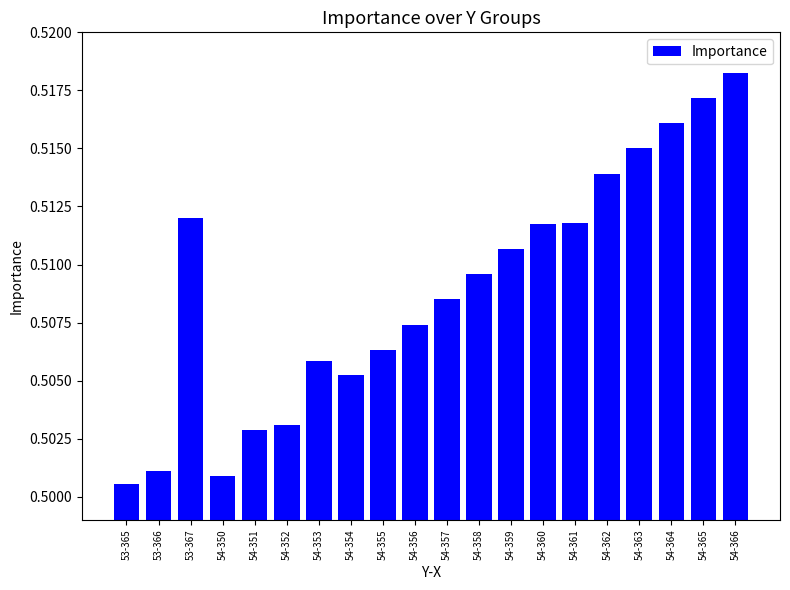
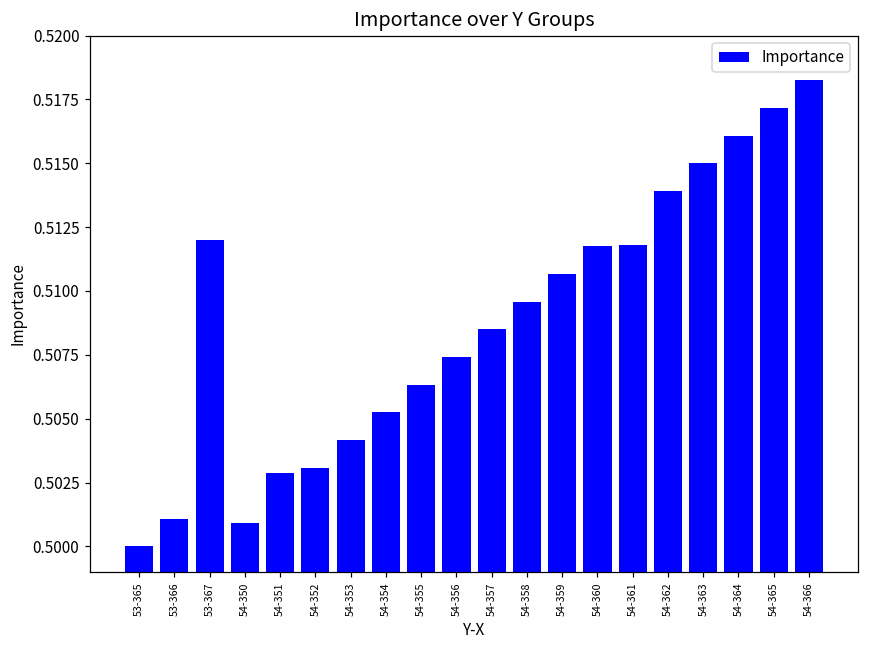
53-365: 0.5006 -> 0.5000
54-353: 0.5058 -> 0.5042
